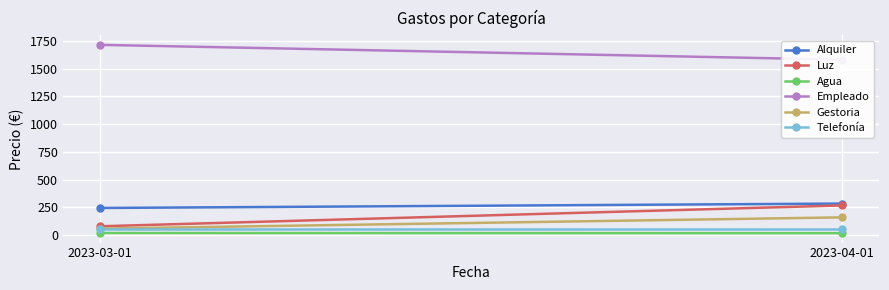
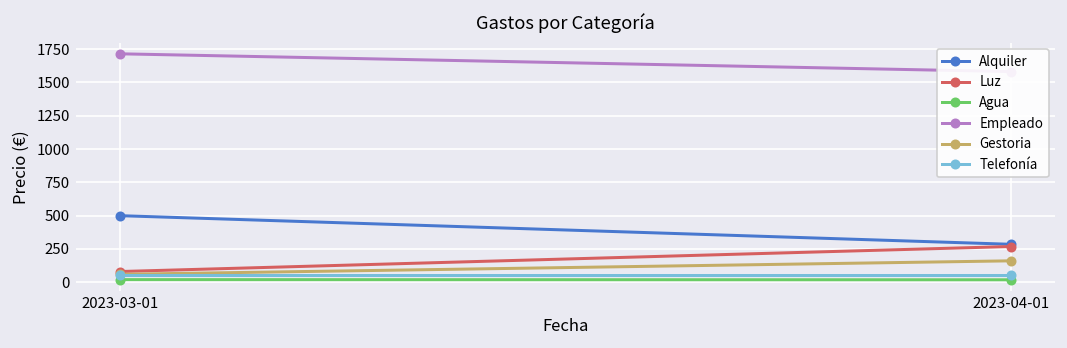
Alquiler, 2023-03-01: 250 -> 500
